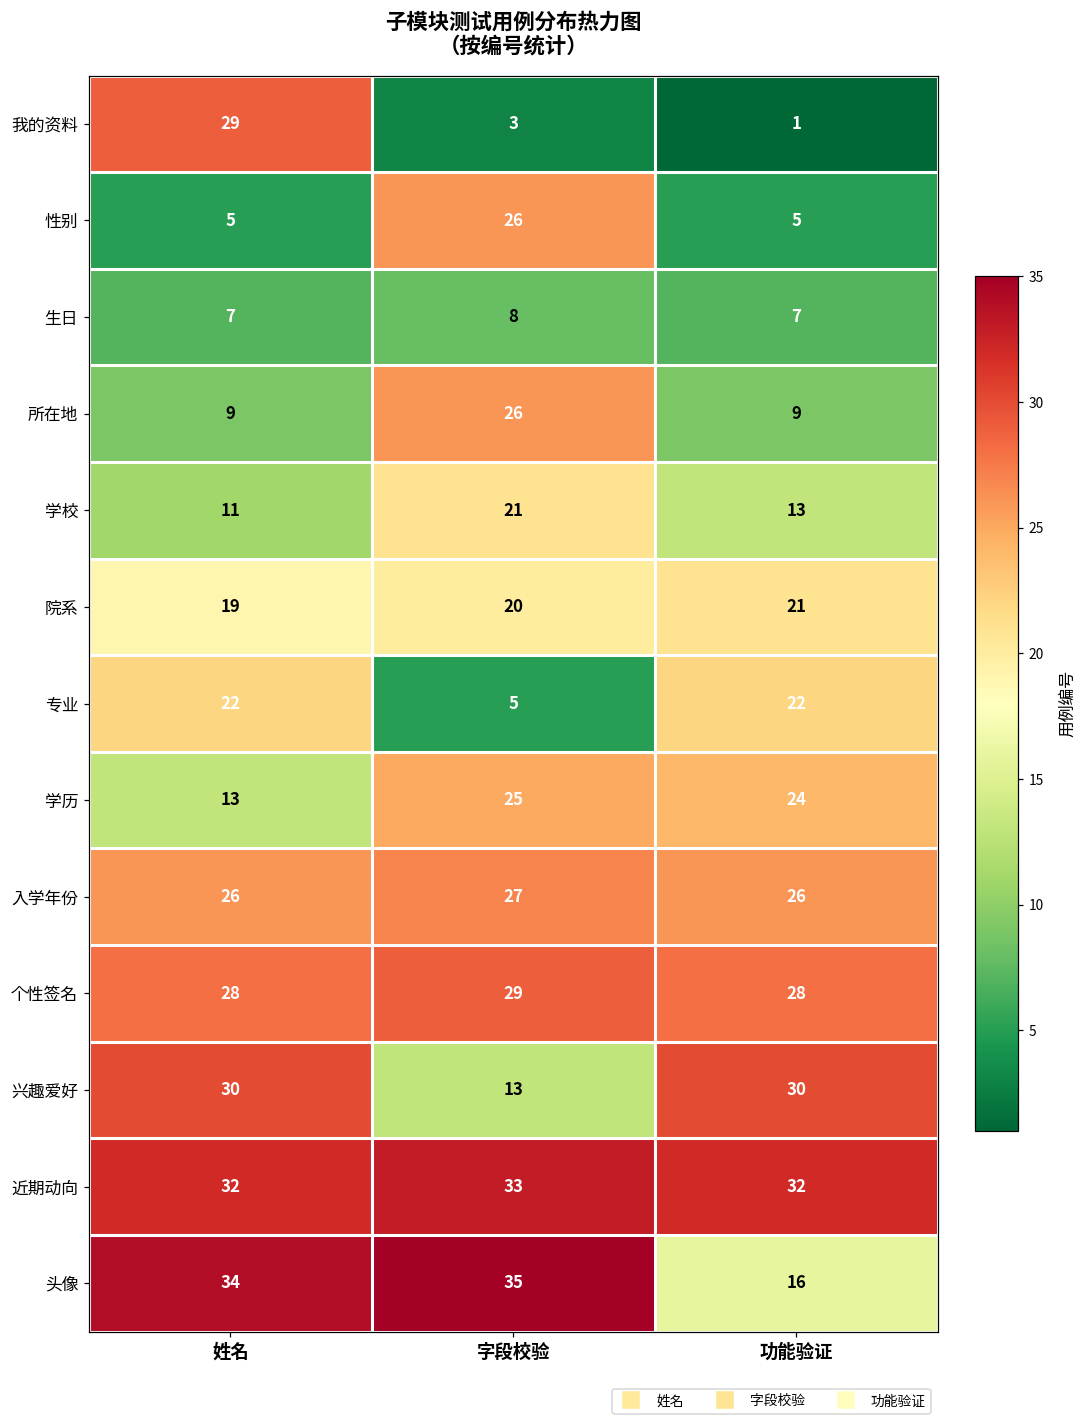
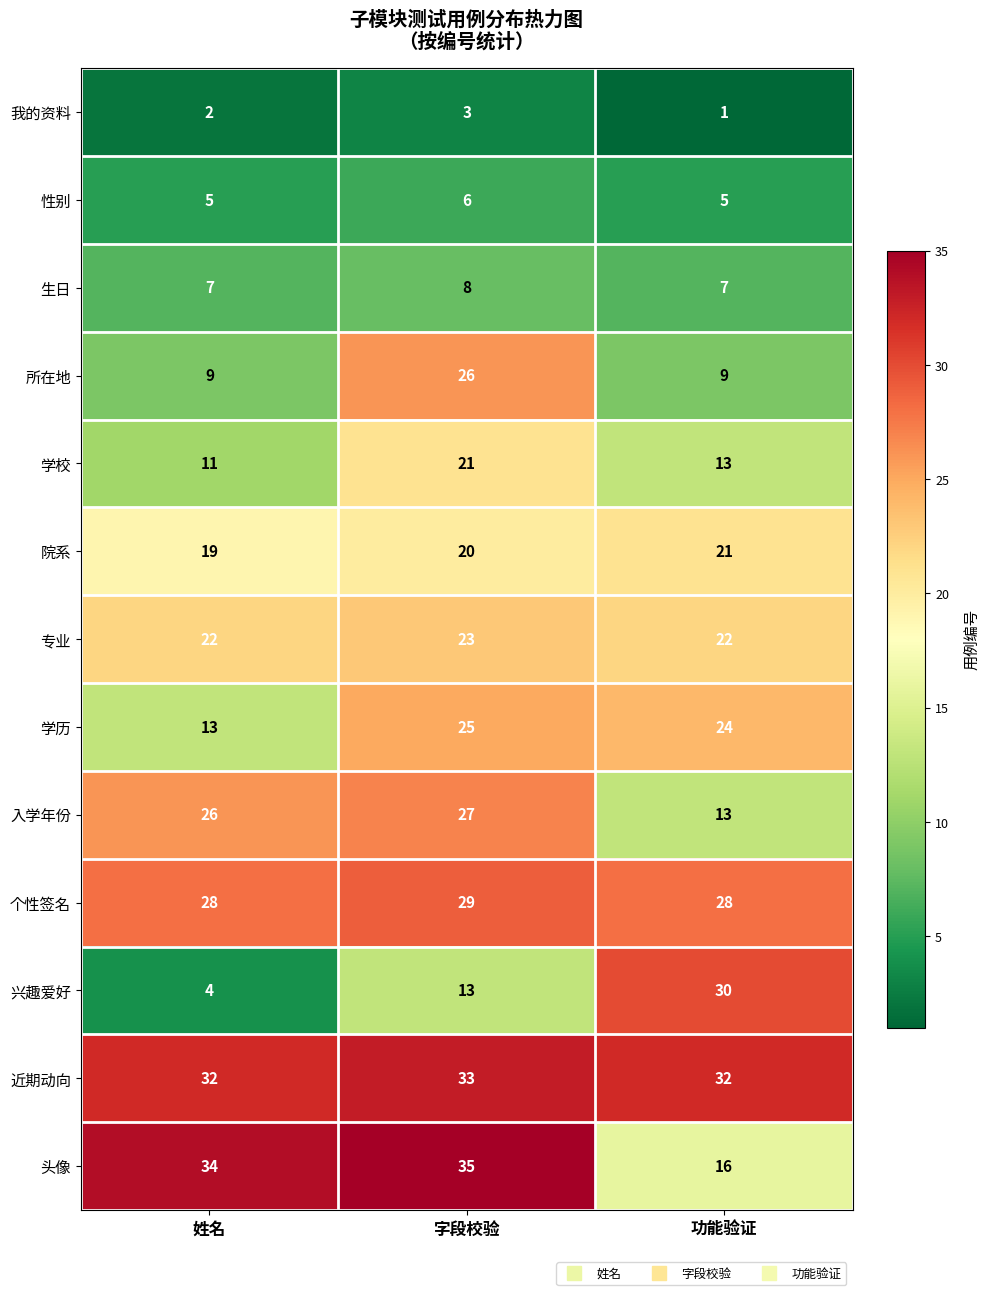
我的资料, 姓名: 29 -> 2
性别, 字段校验: 26 -> 6
专业, 字段校验: 5 -> 23
入学年份, 功能验证: 26 -> 13
兴趣爱好, 姓名: 30 -> 4
